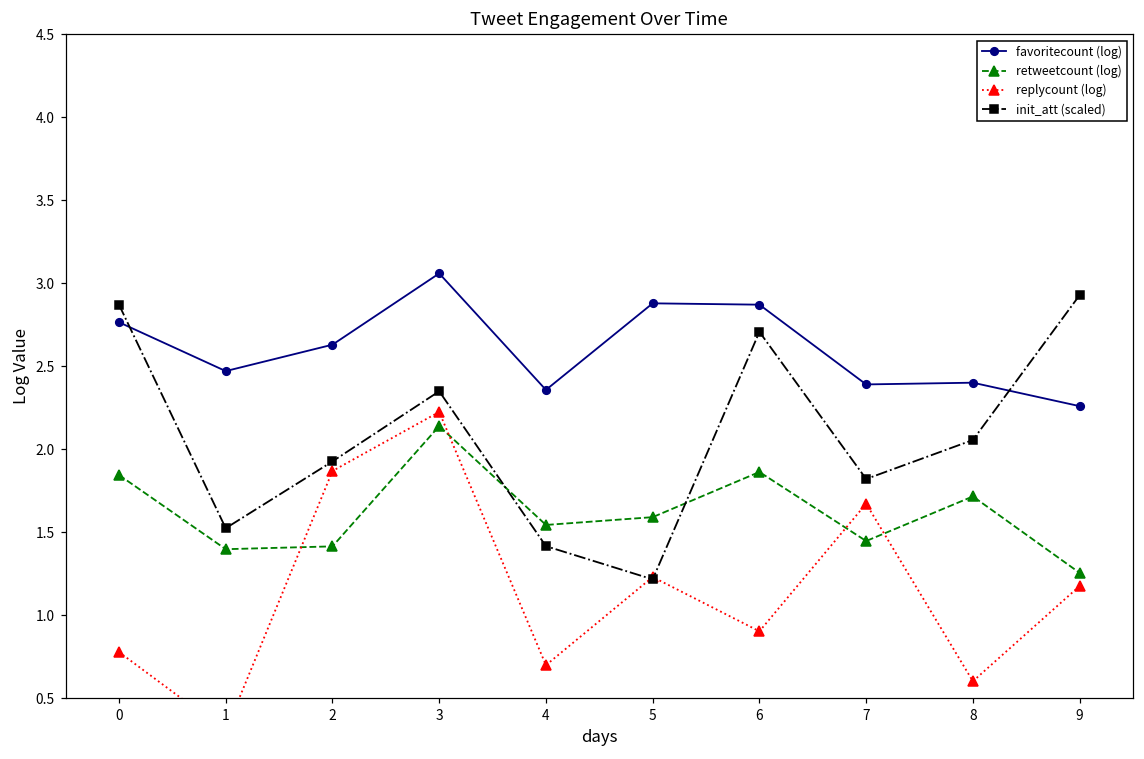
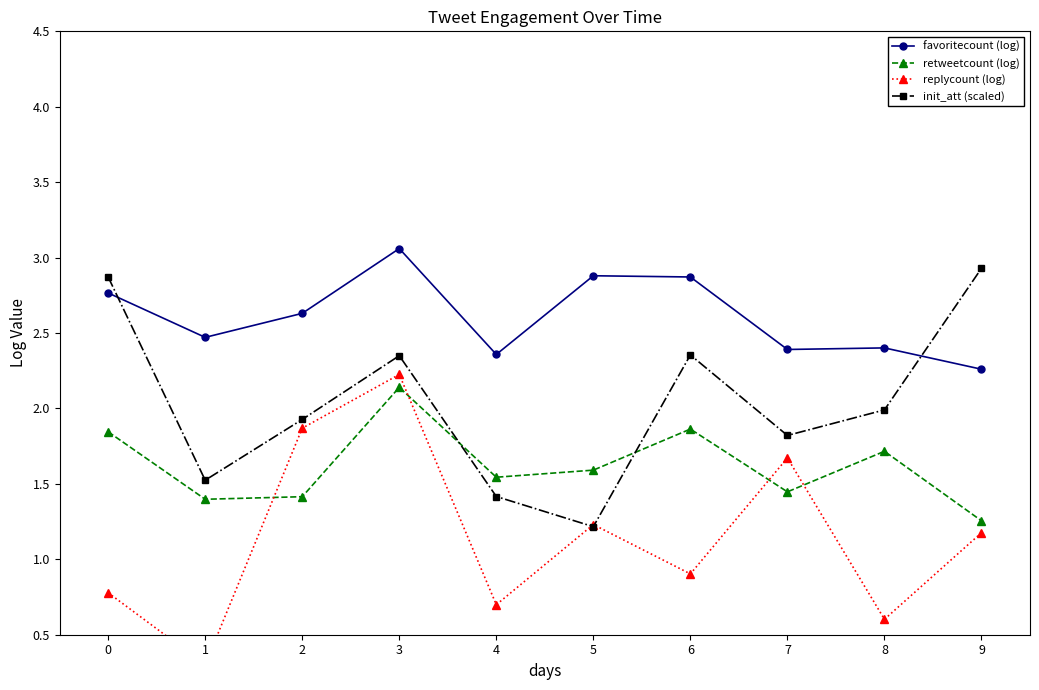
init_att (scaled), 6: 2.71 -> 2.35
init_att (scaled), 8: 2.06 -> 1.99
